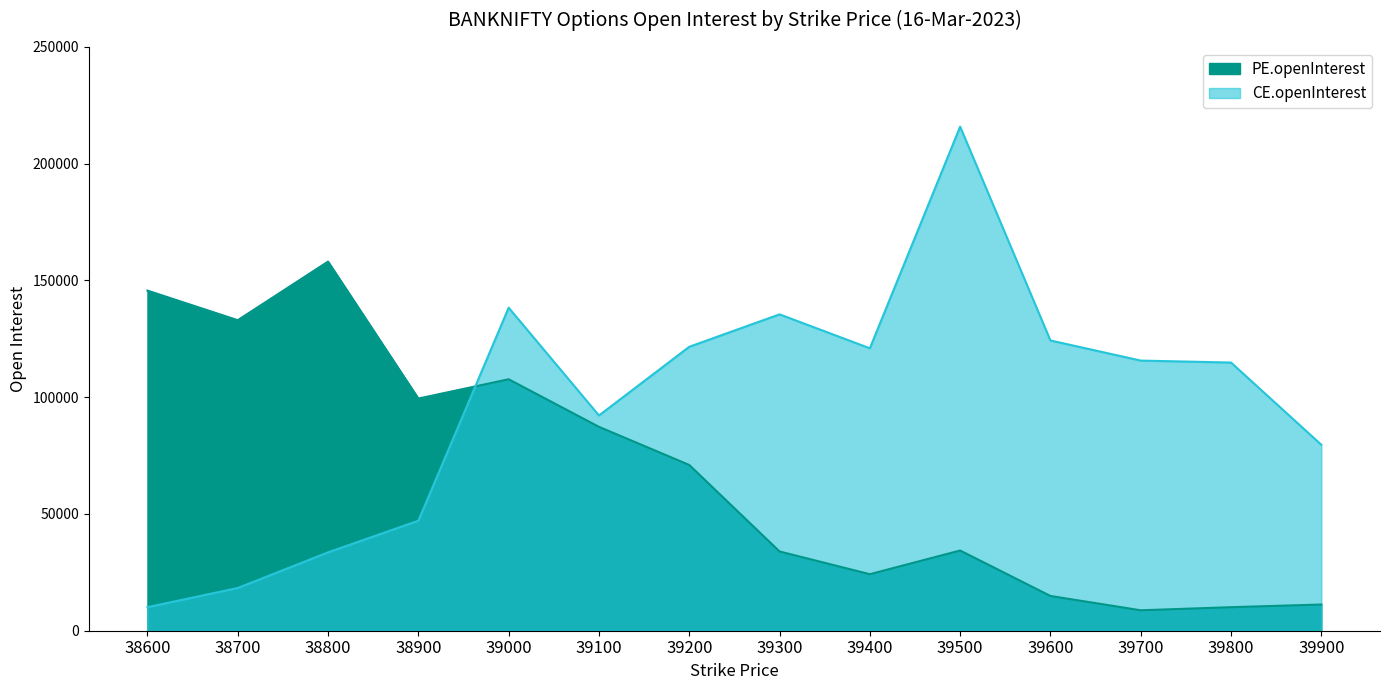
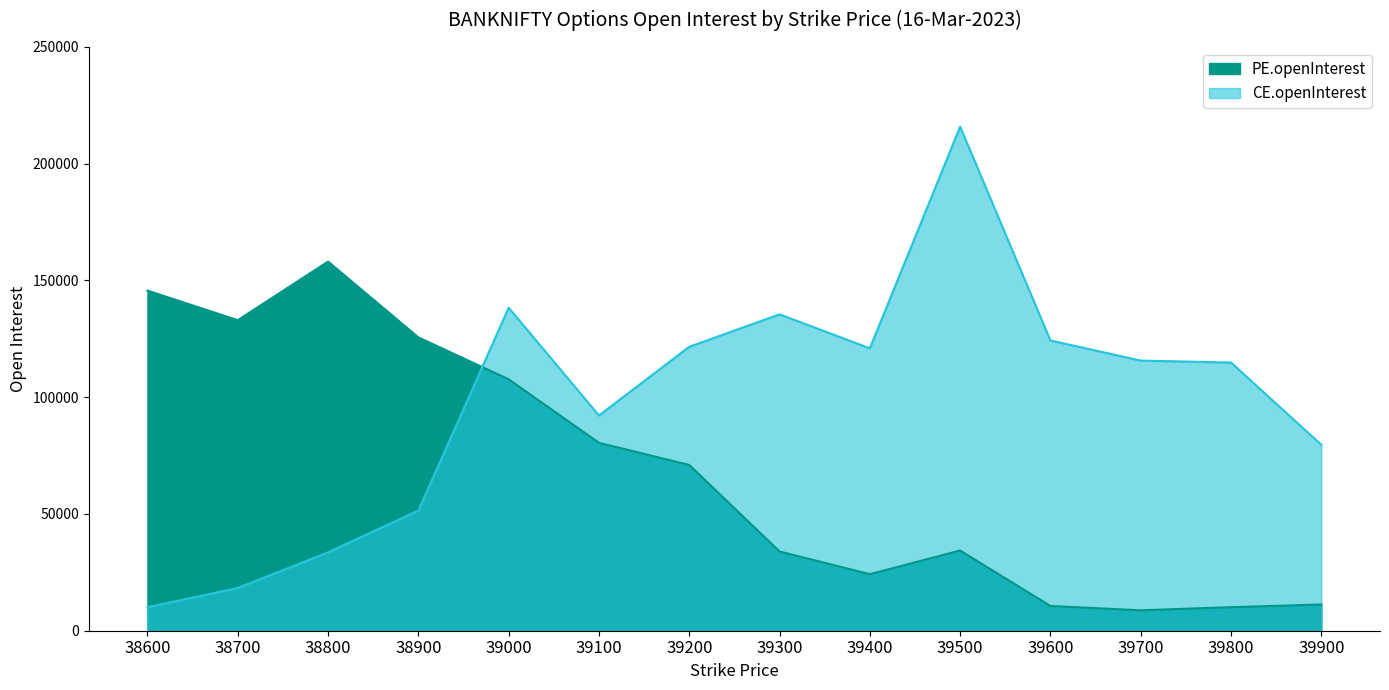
PE.openInterest, 38900: 99000 -> 126000
CE.openInterest, 38900: 47000 -> 51000
PE.openInterest, 39100: 87000 -> 80000
PE.openInterest, 39600: 15000 -> 11000
